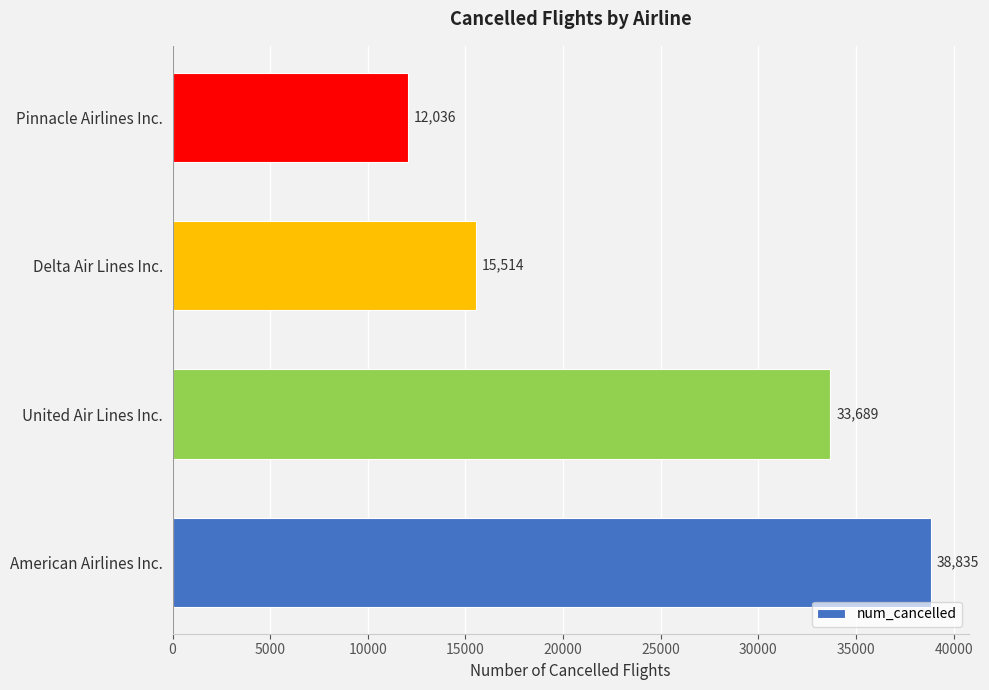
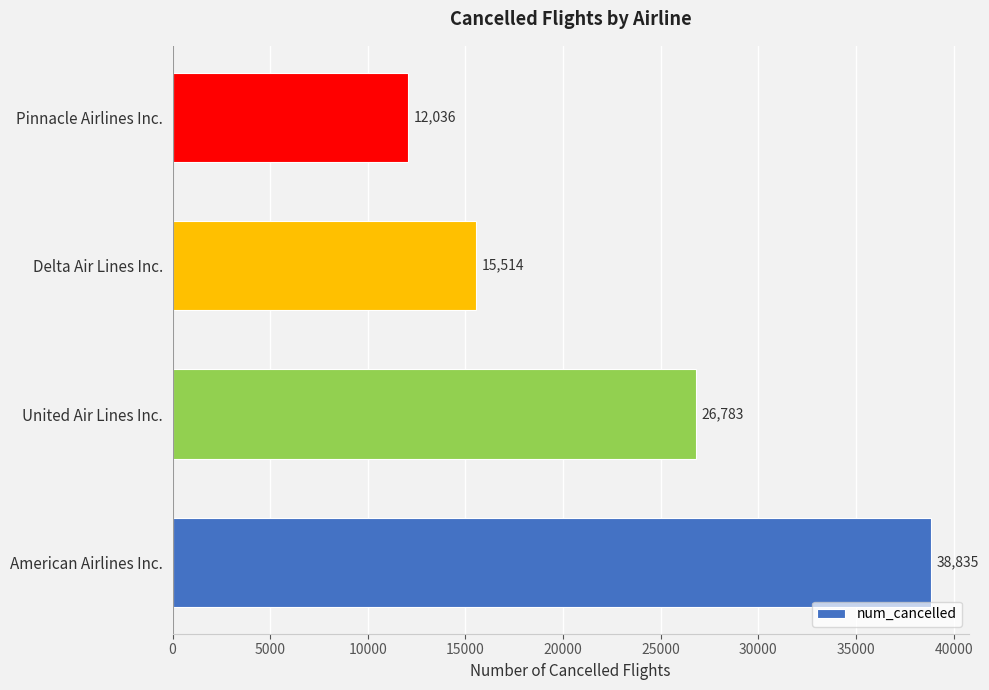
United Air Lines Inc.: 33,689 -> 26,783
